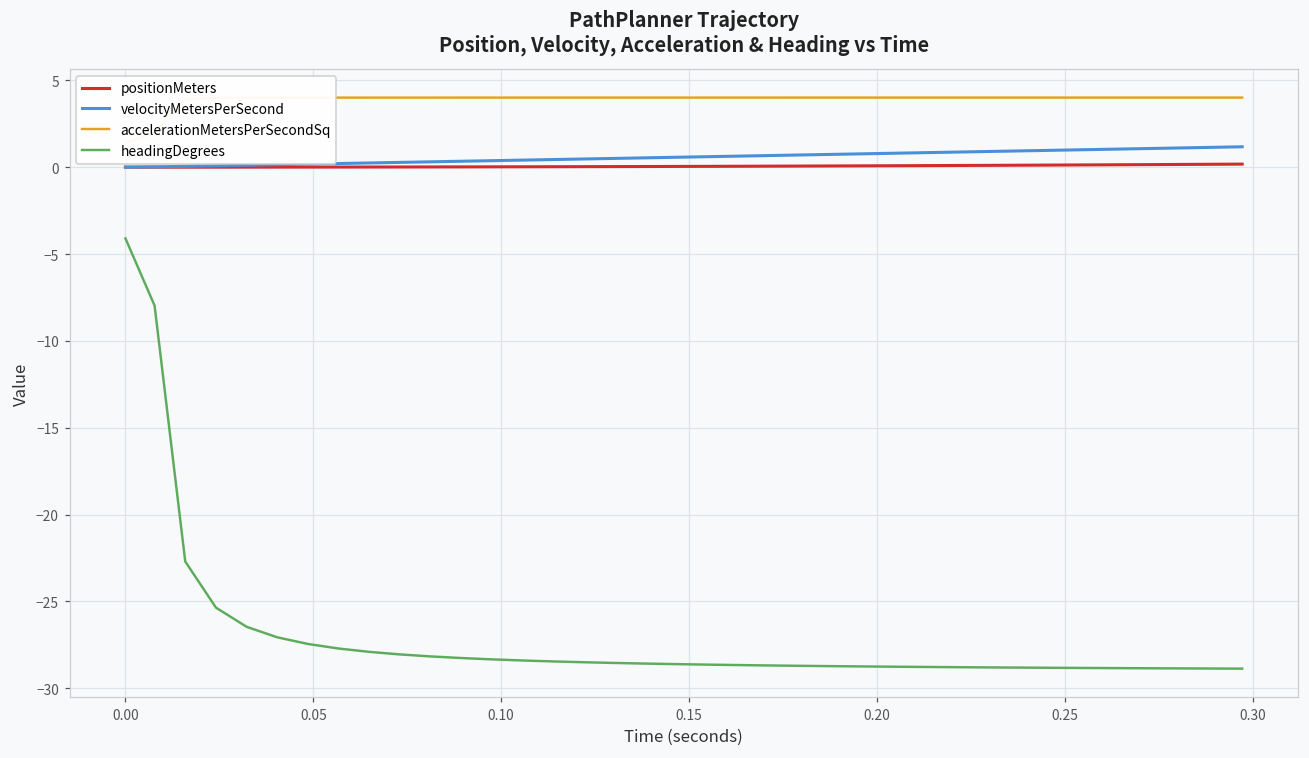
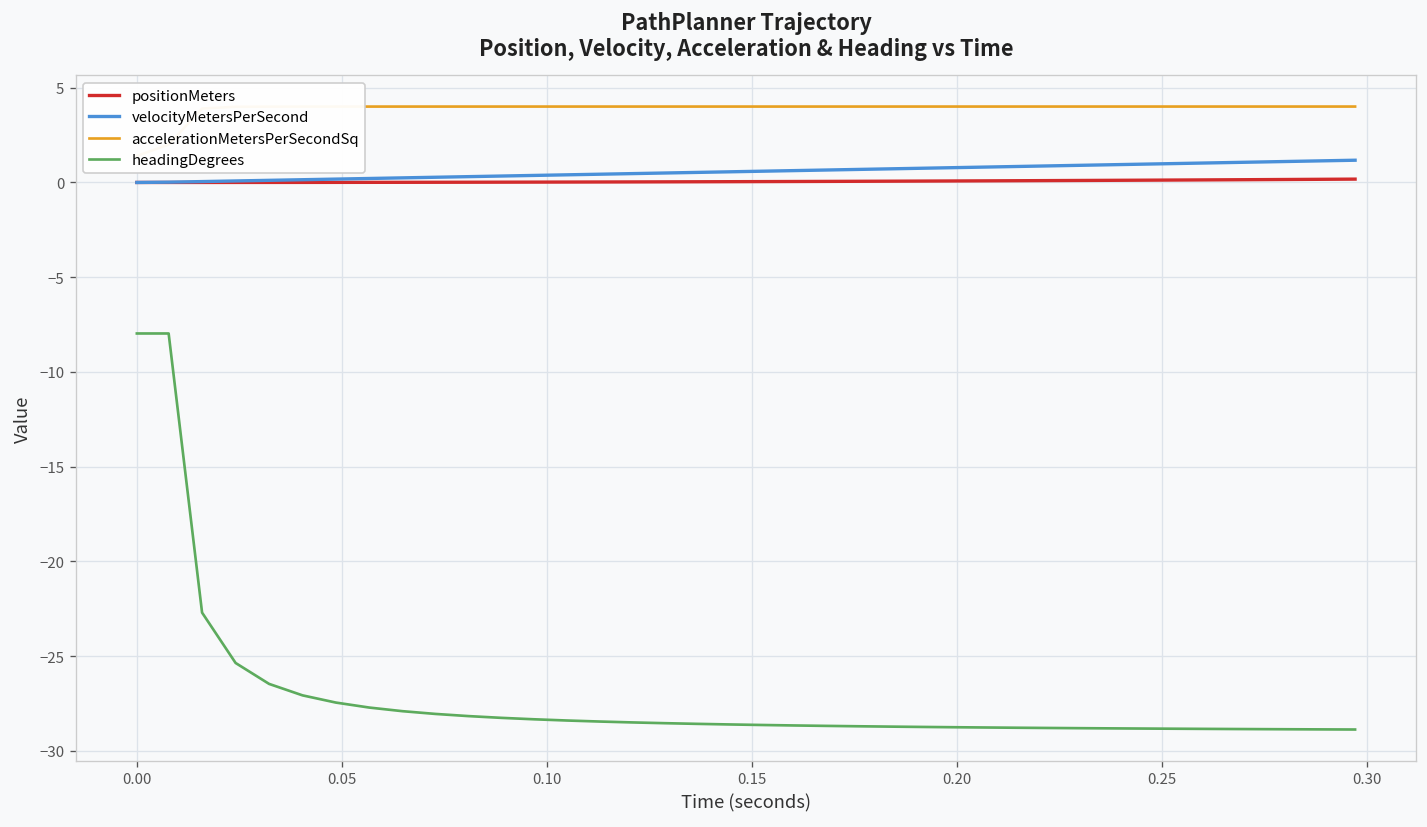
headingDegrees, 0.00: -4.1 -> -8.0
